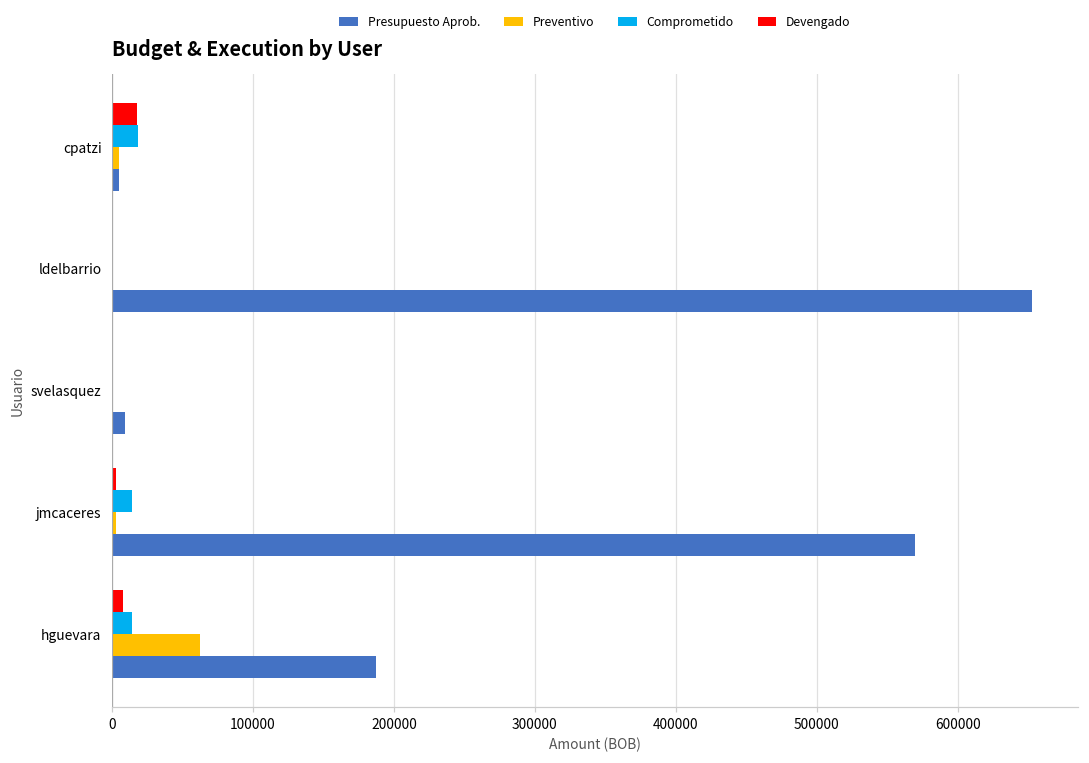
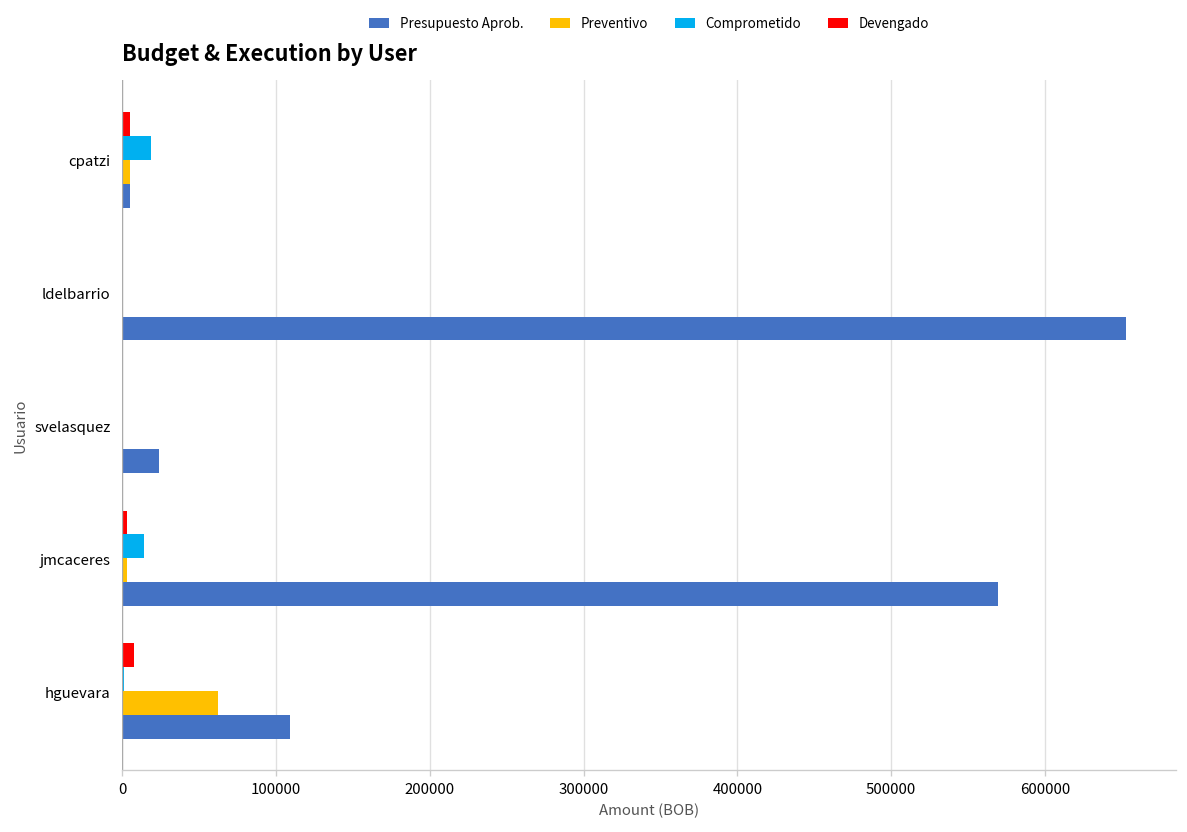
Devengado, cpatzi: 18000 -> 5000
Presupuesto Aprob., svelasquez: 9000 -> 24000
Comprometido, hguevara: 14000 -> 1000
Presupuesto Aprob., hguevara: 187000 -> 109000
